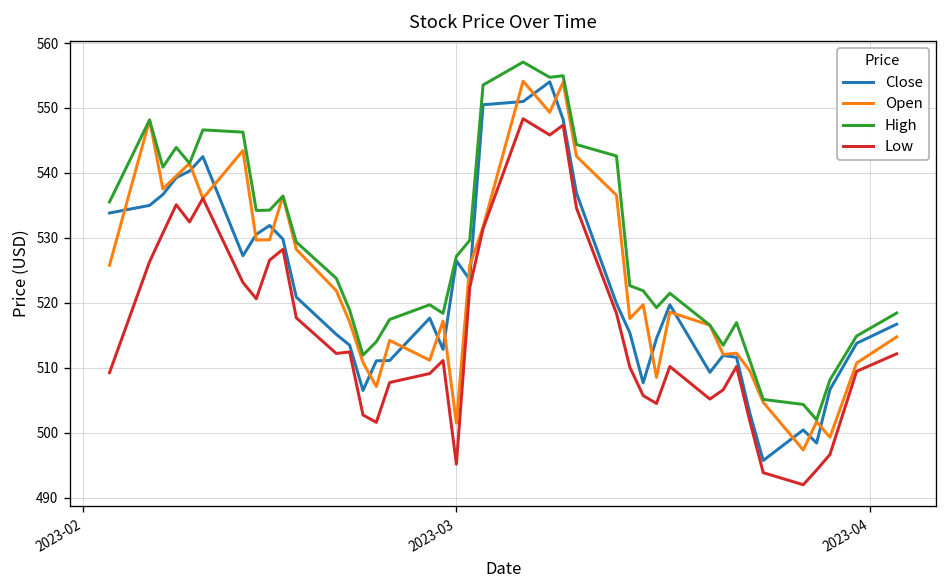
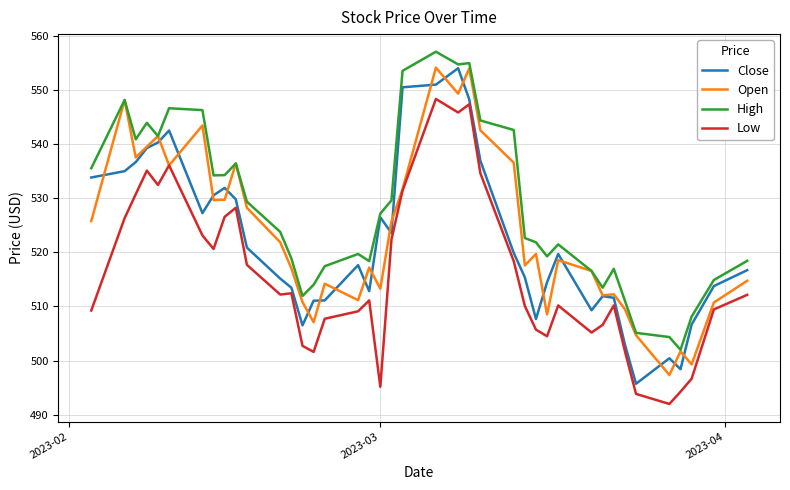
Open, 2023-03: 501 -> 513
